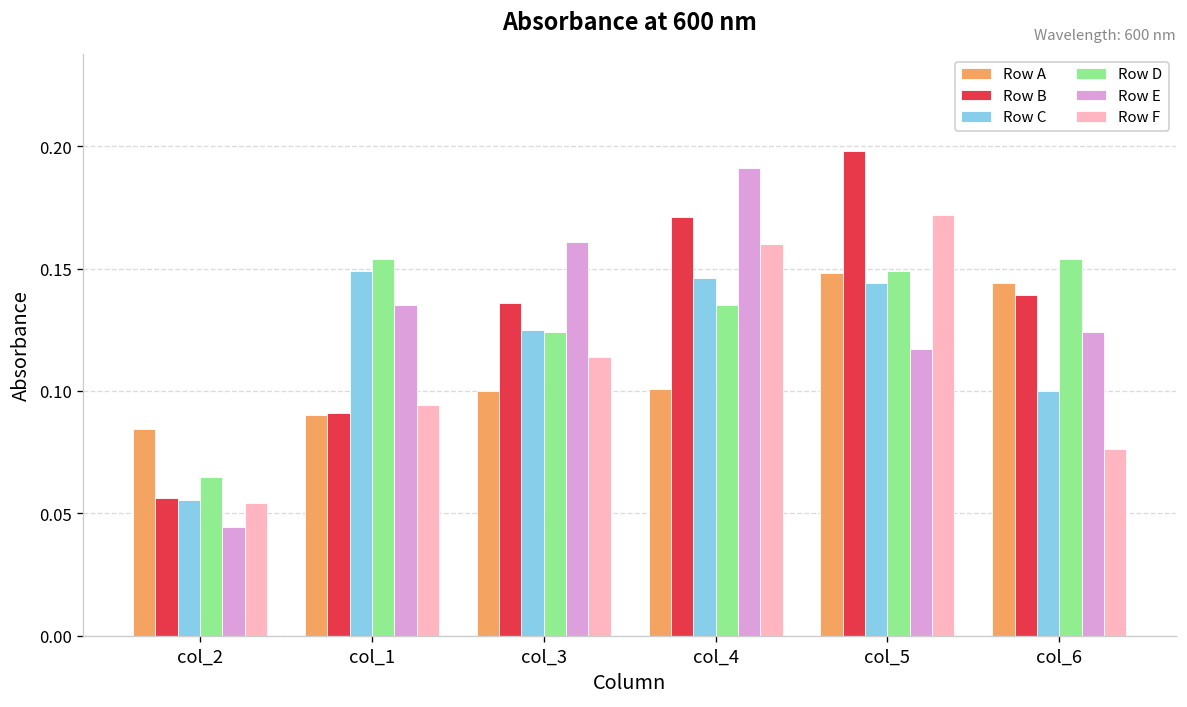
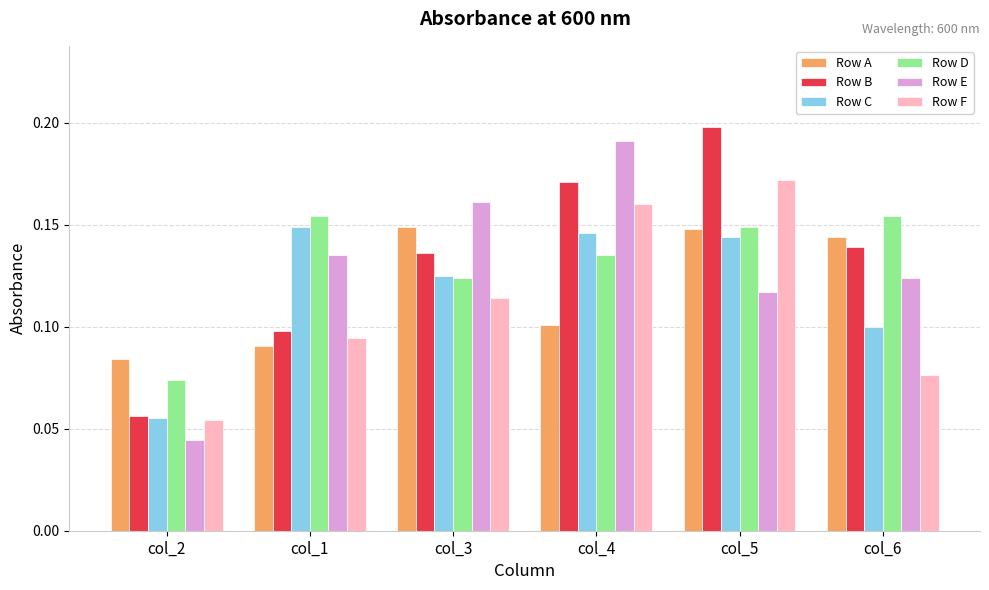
Row D, col_2: 0.065 -> 0.074
Row B, col_1: 0.091 -> 0.098
Row A, col_3: 0.100 -> 0.149
